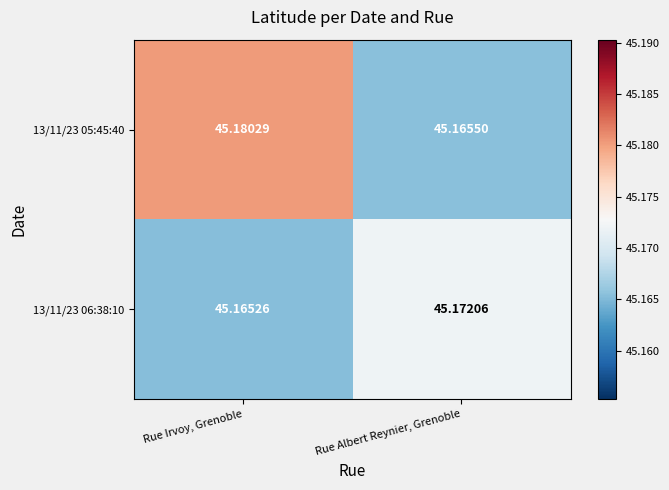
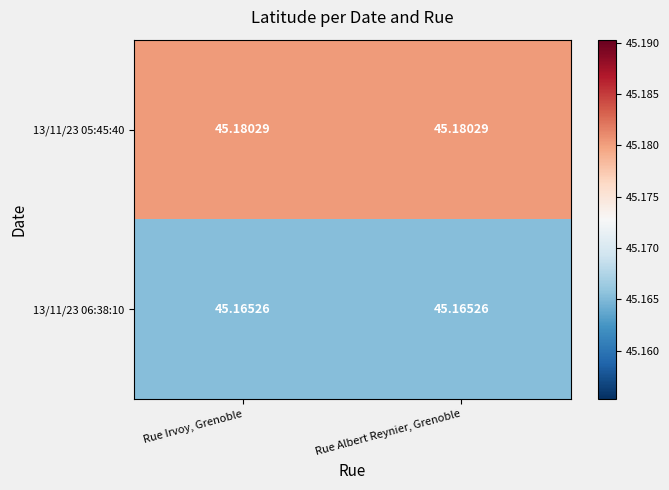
13/11/23 05:45:40, Rue Albert Reynier, Grenoble: 45.16550 -> 45.18029
13/11/23 06:38:10, Rue Albert Reynier, Grenoble: 45.17206 -> 45.16526
